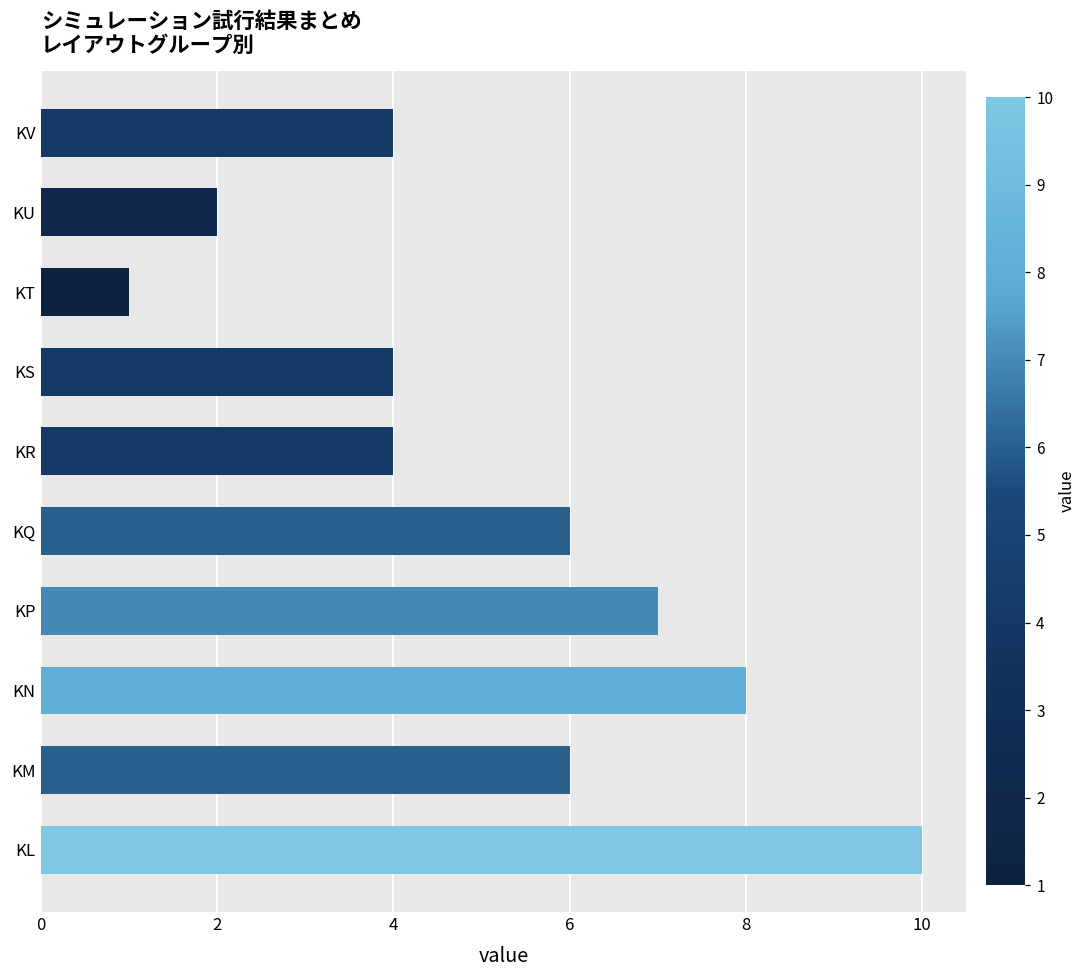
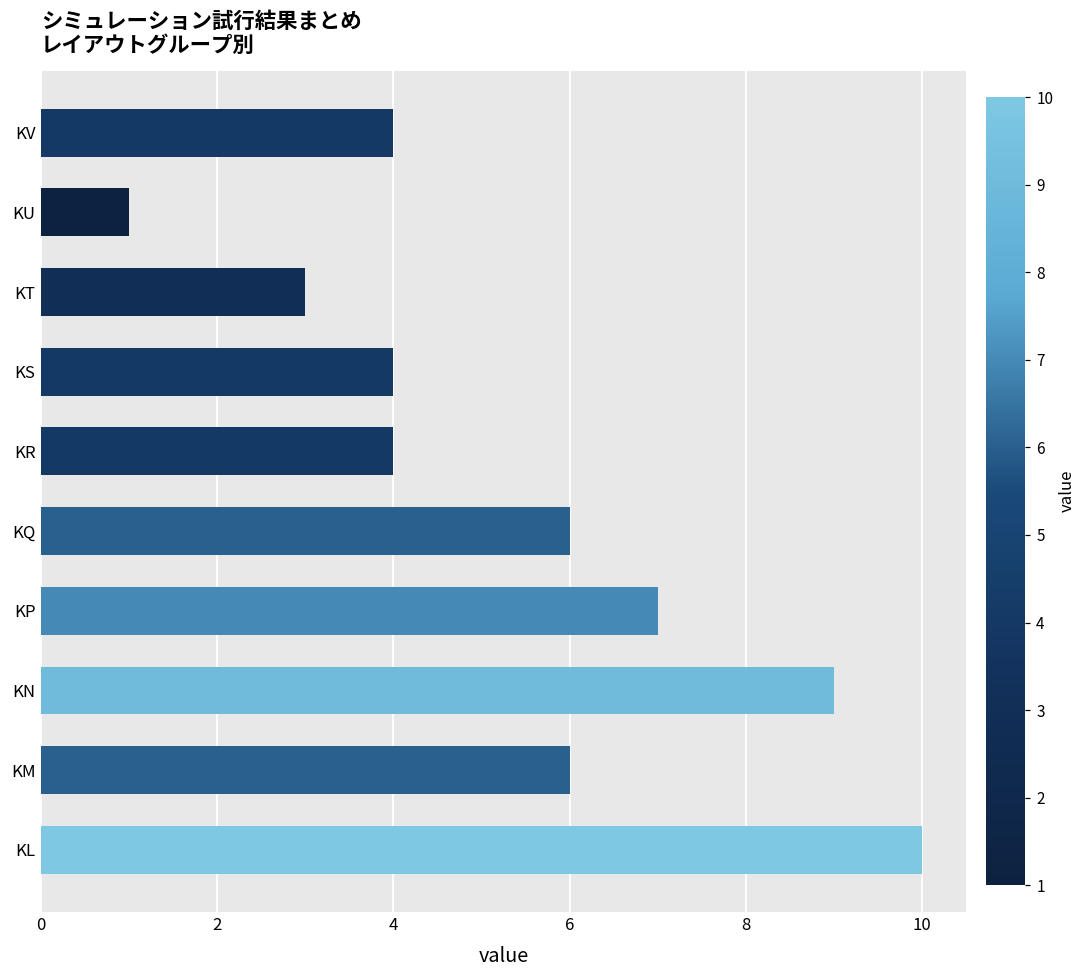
KU: 2 -> 1
KT: 1 -> 3
KN: 8 -> 9
